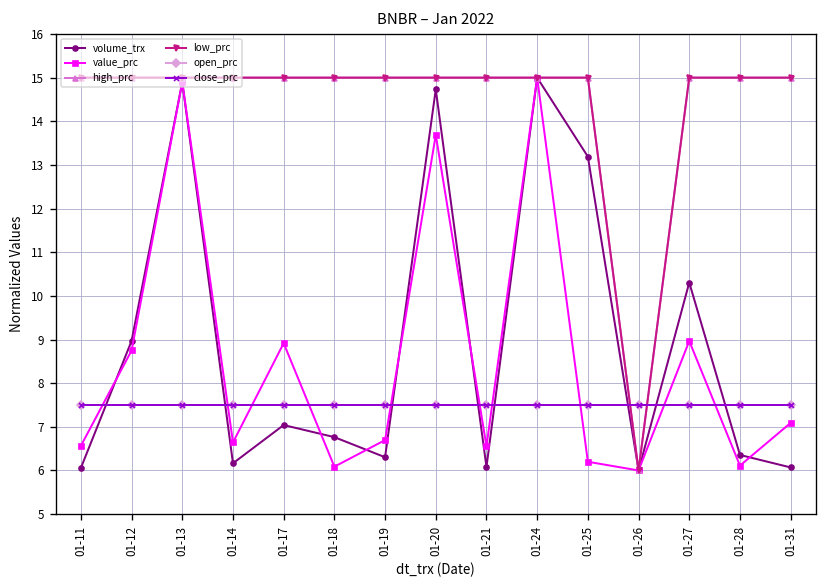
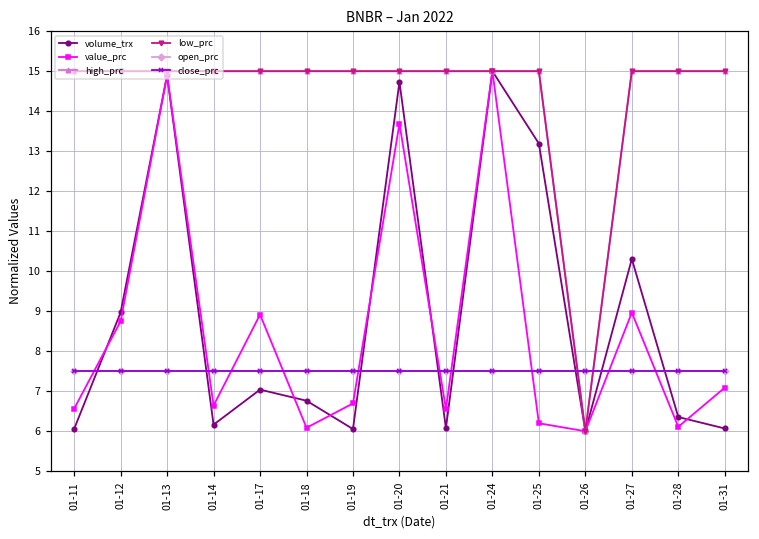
volume_trx, 01-19: 6.3 -> 6.1
